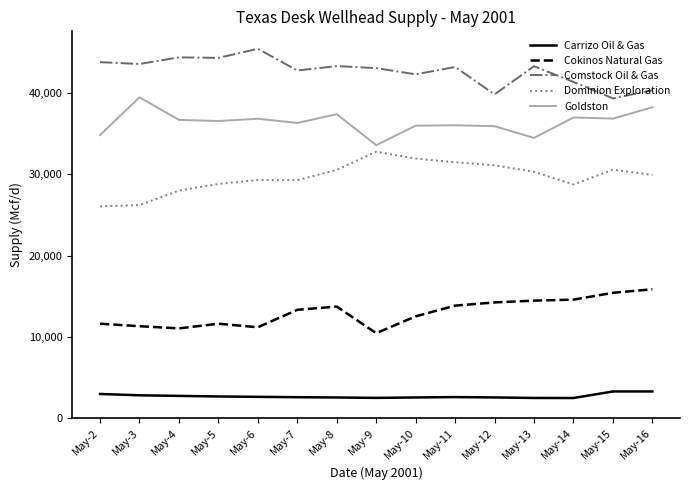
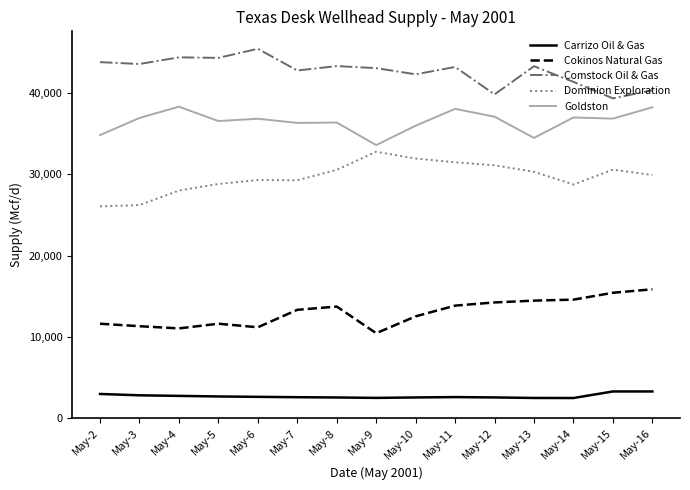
Goldston, May-3: 39,000 -> 37,000
Goldston, May-4: 37,000 -> 38,000
Goldston, May-8: 37,000 -> 36,000
Goldston, May-11: 36,000 -> 38,000
Goldston, May-12: 36,000 -> 37,000
